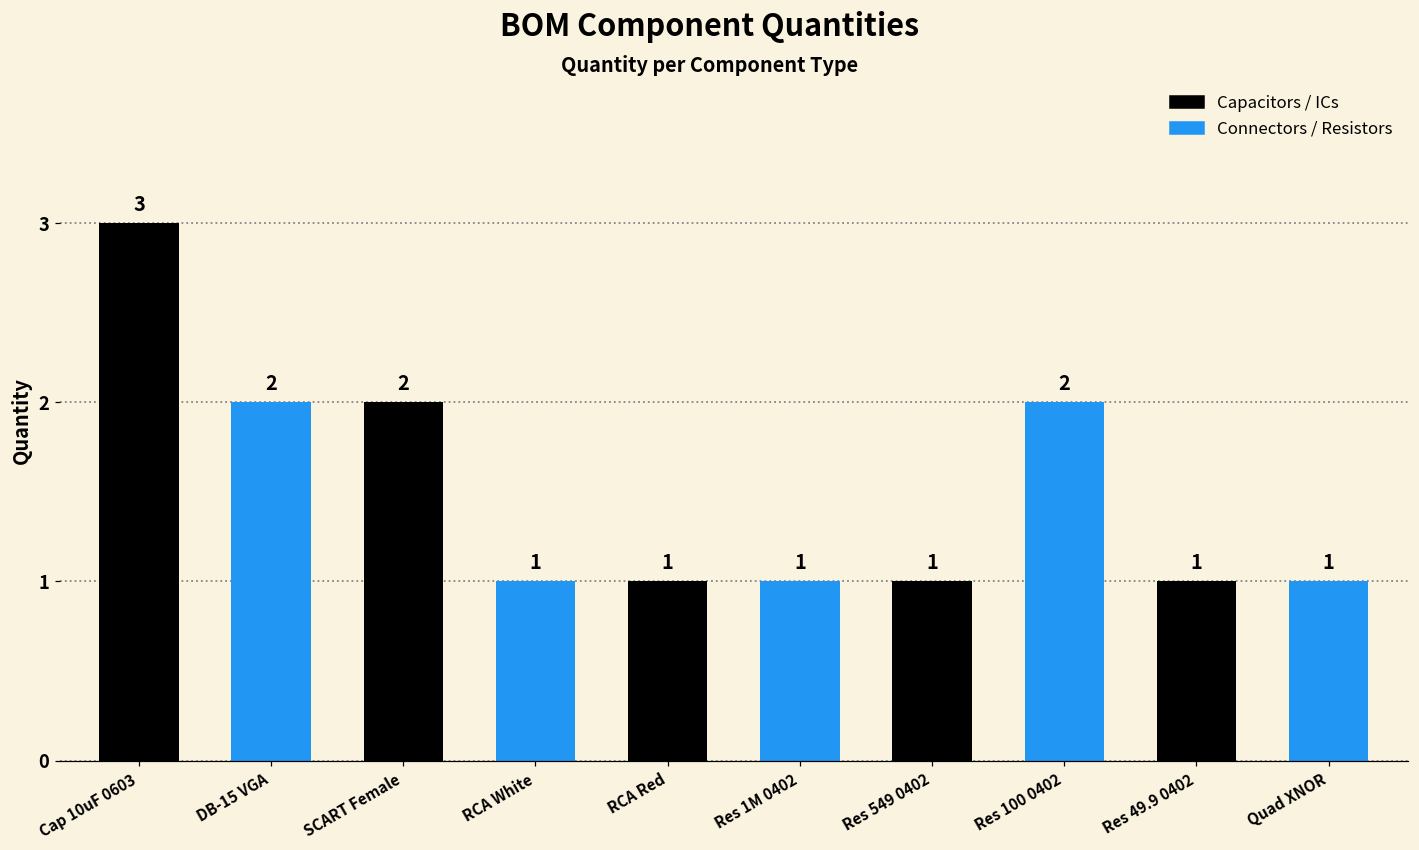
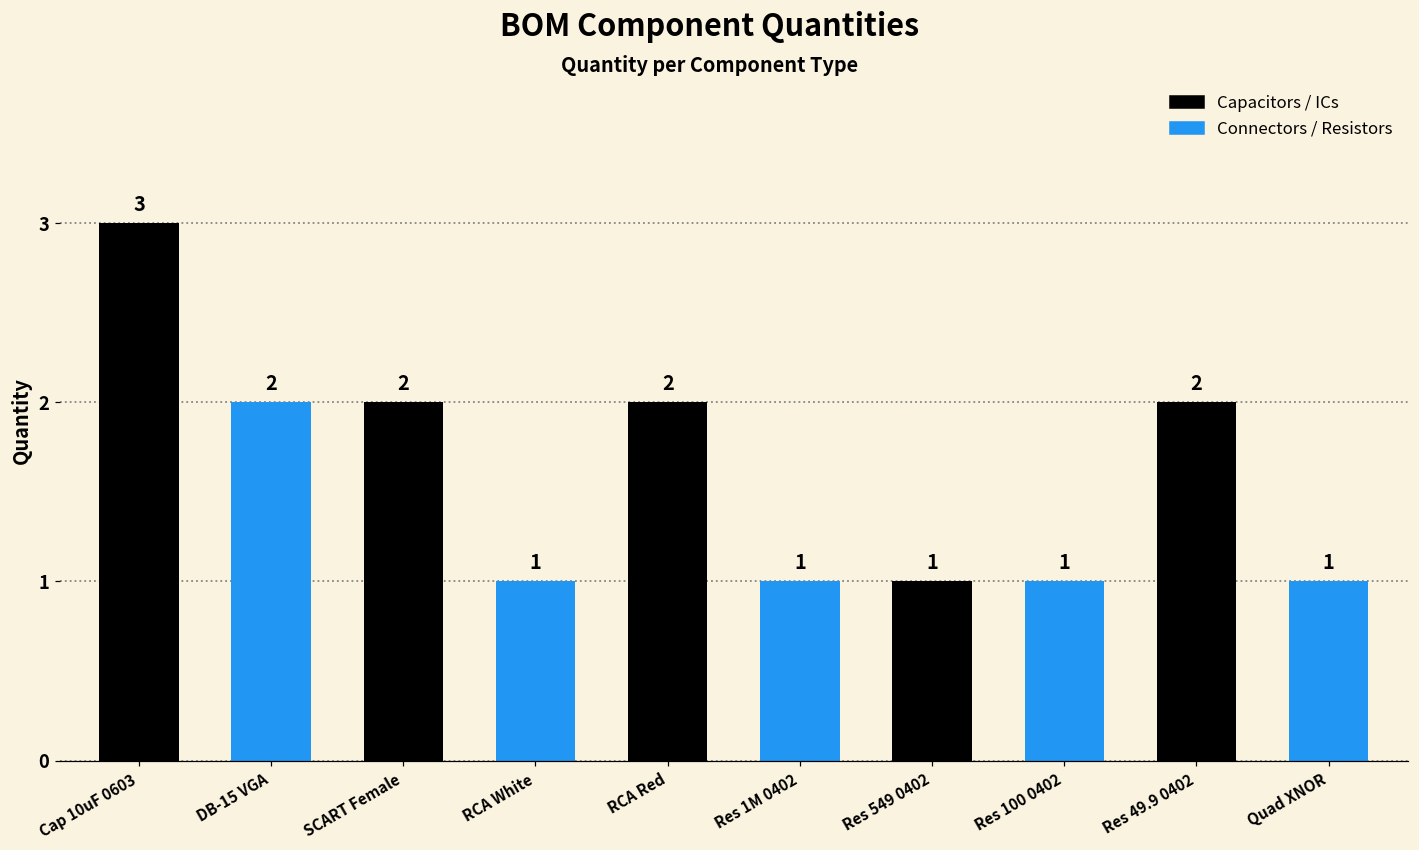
RCA Red: 1 -> 2
Res 100 0402: 2 -> 1
Res 49.9 0402: 1 -> 2
